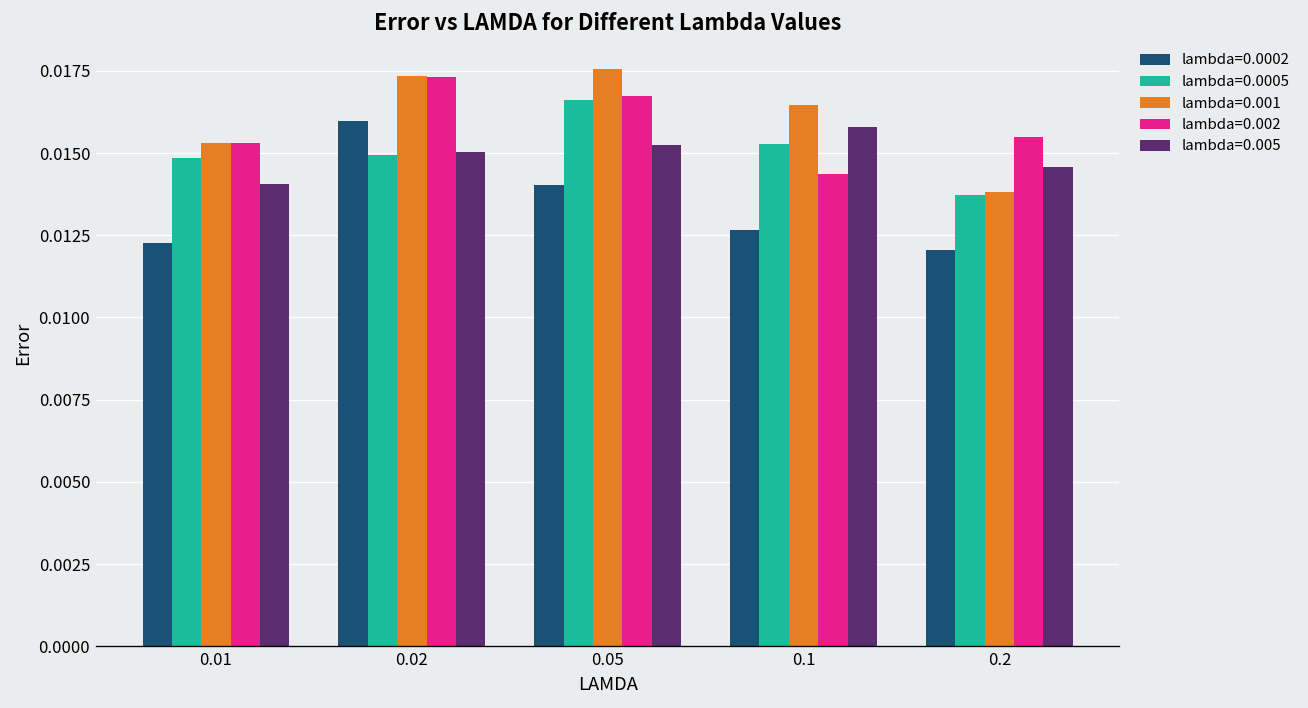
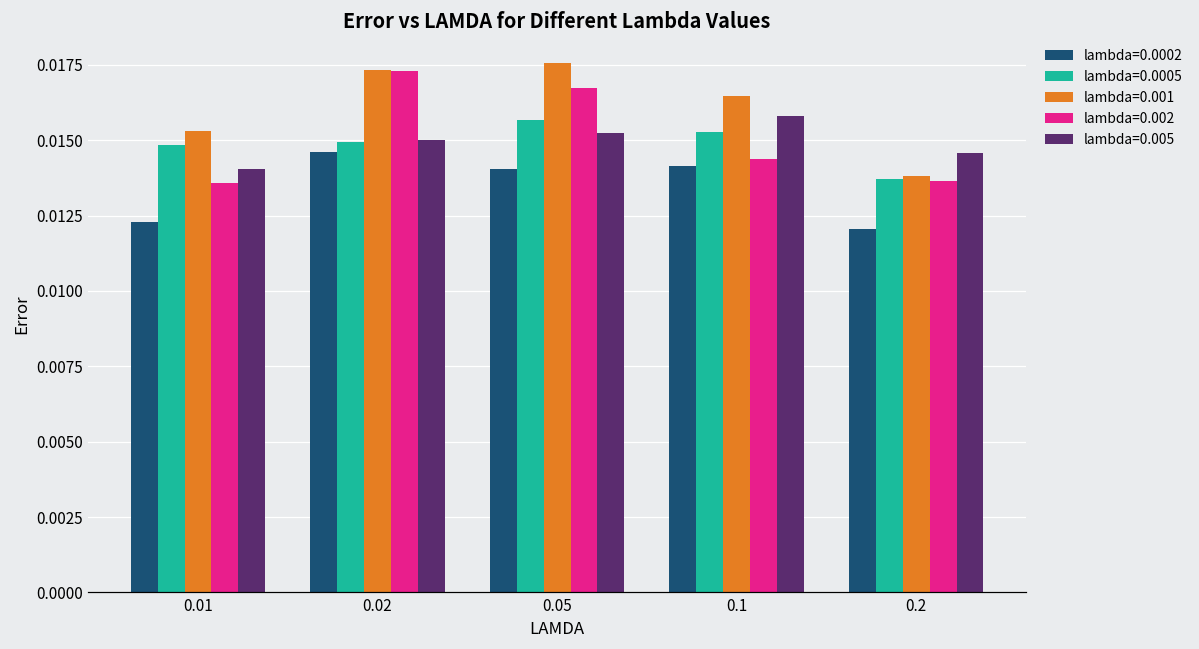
lambda=0.002, 0.01: 0.0153 -> 0.0136
lambda=0.0002, 0.02: 0.0160 -> 0.0146
lambda=0.0005, 0.05: 0.0166 -> 0.0157
lambda=0.0002, 0.1: 0.0126 -> 0.0141
lambda=0.002, 0.2: 0.0155 -> 0.0136
